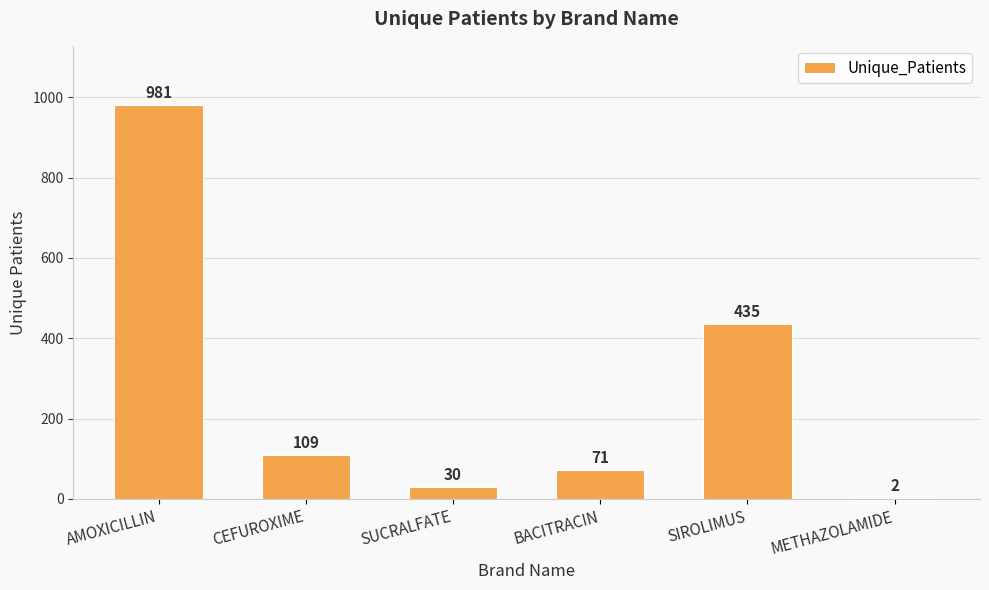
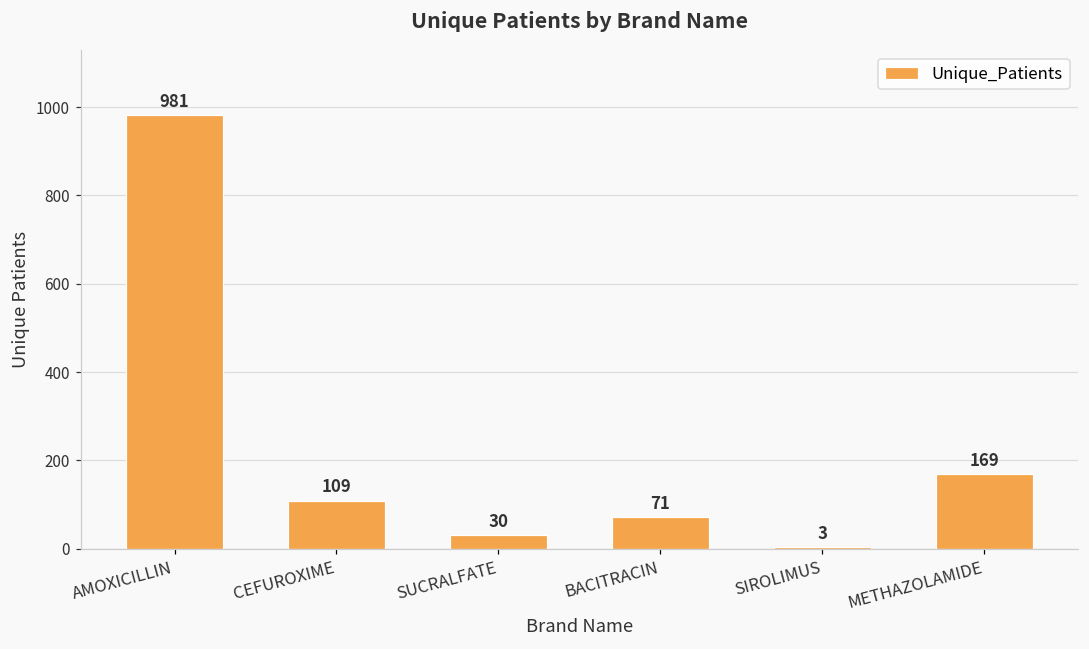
SIROLIMUS: 435 -> 3
METHAZOLAMIDE: 2 -> 169
